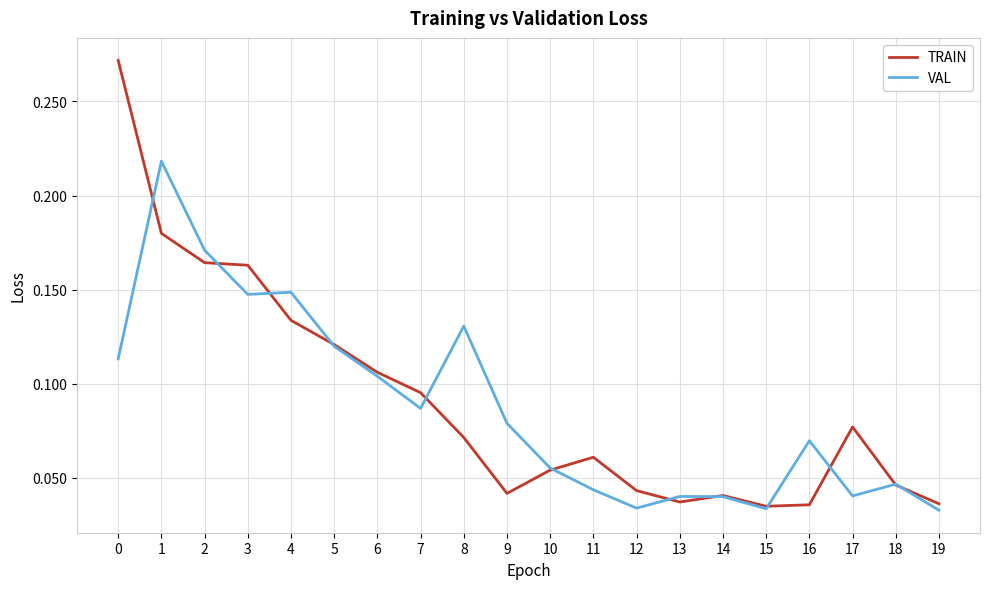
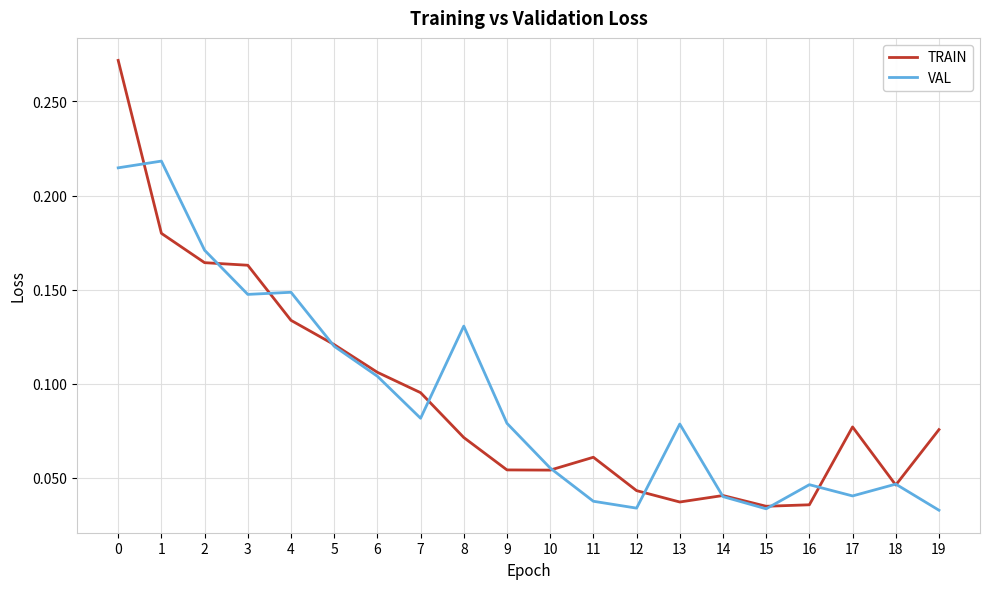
VAL, 0: 0.113 -> 0.215
VAL, 7: 0.087 -> 0.082
TRAIN, 9: 0.042 -> 0.054
VAL, 11: 0.044 -> 0.038
VAL, 13: 0.040 -> 0.079
VAL, 16: 0.070 -> 0.046
TRAIN, 19: 0.036 -> 0.076
